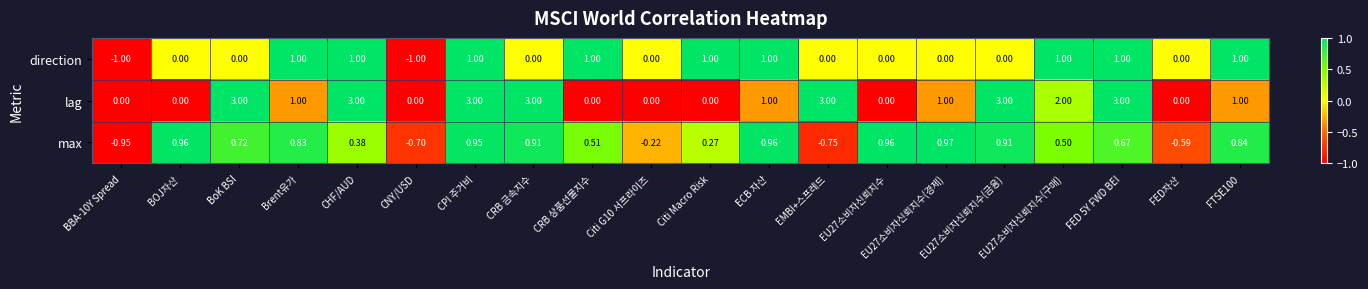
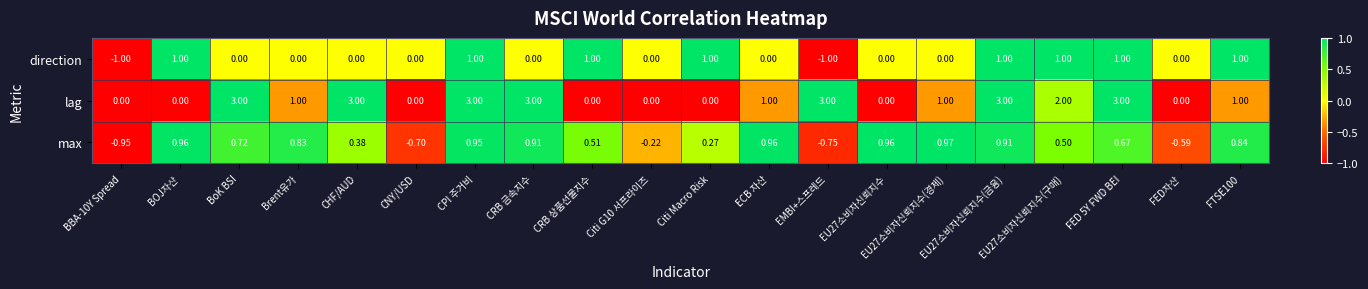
direction, BOJ자산: 0.00 -> 1.00
direction, Brent유가: 1.00 -> 0.00
direction, CHF/AUD: 1.00 -> 0.00
direction, CNY/USD: -1.00 -> 0.00
direction, ECB 자산: 1.00 -> 0.00
direction, EMBI+스프레드: 0.00 -> -1.00
direction, EU27소비자신뢰지수(금융): 0.00 -> 1.00
